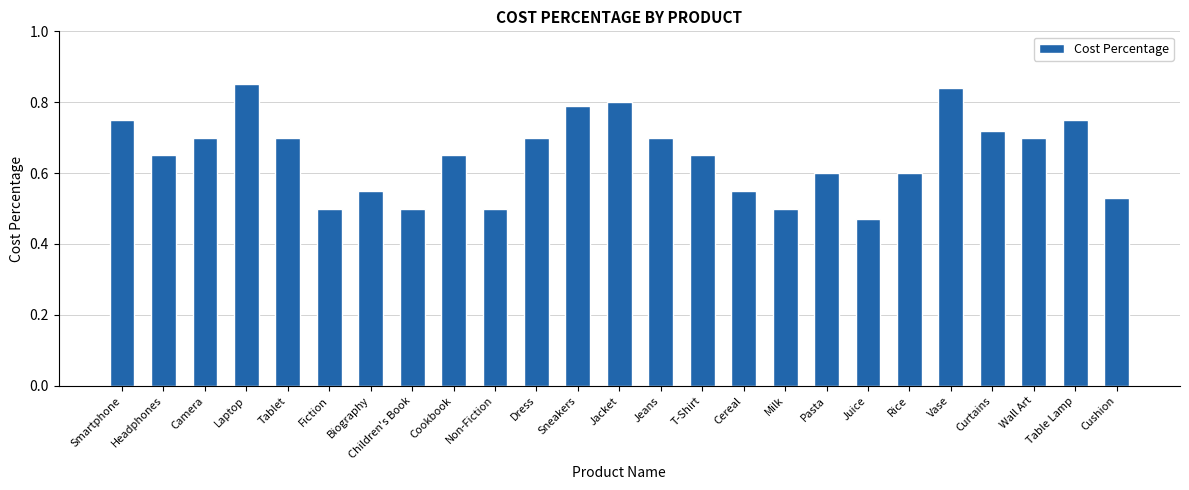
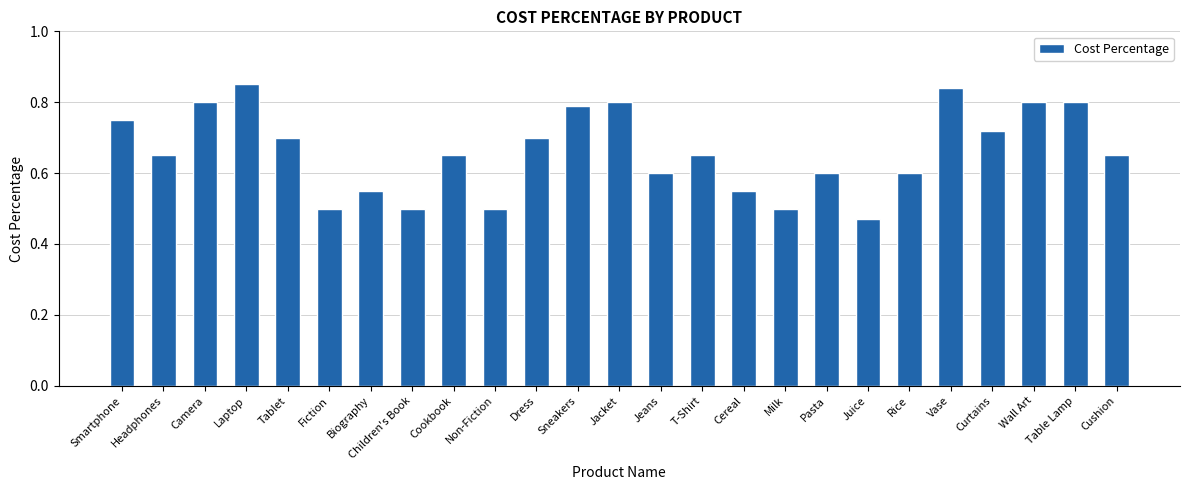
Camera: 0.7 -> 0.8
Jeans: 0.7 -> 0.6
Wall Art: 0.7 -> 0.8
Table Lamp: 0.75 -> 0.80
Cushion: 0.53 -> 0.65
